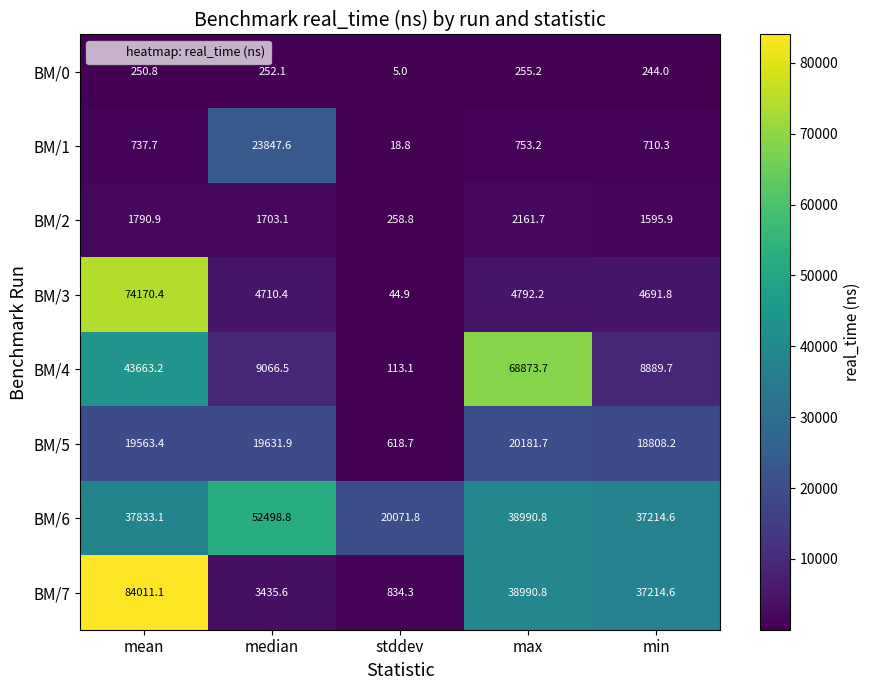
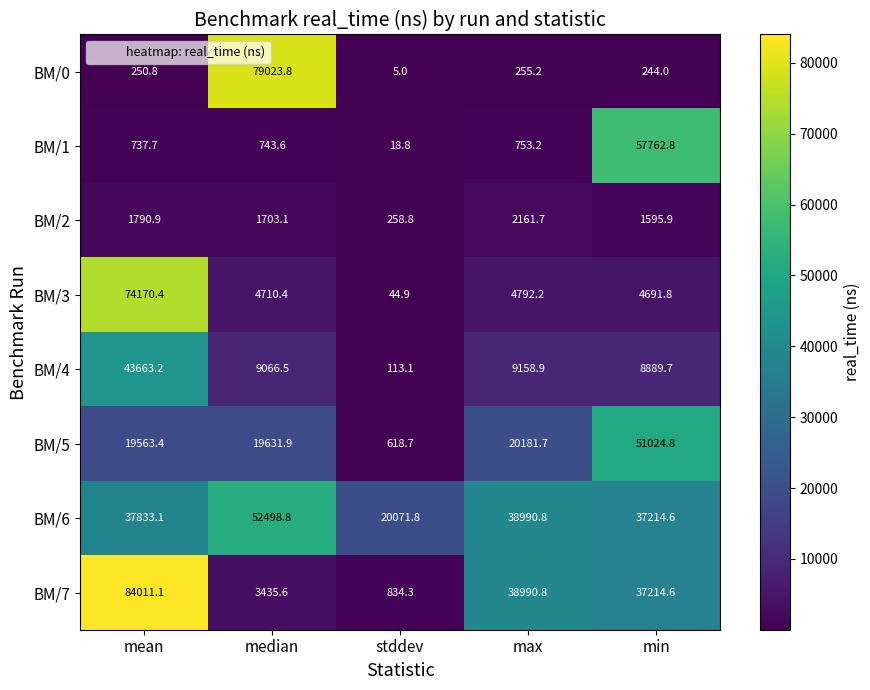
BM/0, median: 252.1 -> 79023.8
BM/1, median: 23847.6 -> 743.6
BM/1, min: 710.3 -> 57762.8
BM/4, max: 68873.7 -> 9158.9
BM/5, min: 18808.2 -> 51024.8
